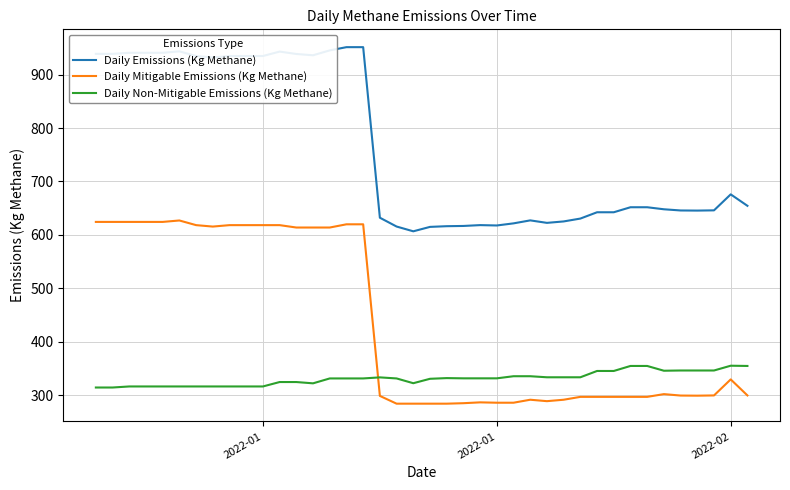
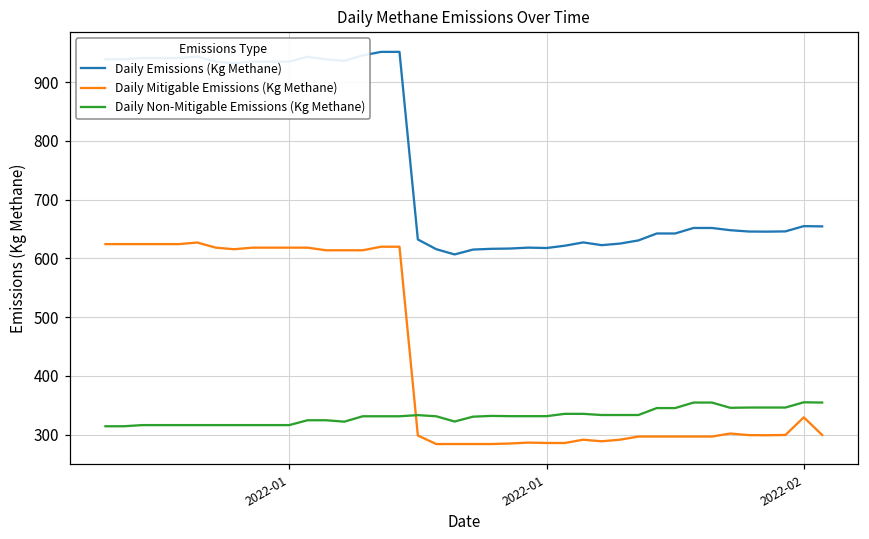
Daily Emissions (Kg Methane), 2022-02: 680 -> 650
